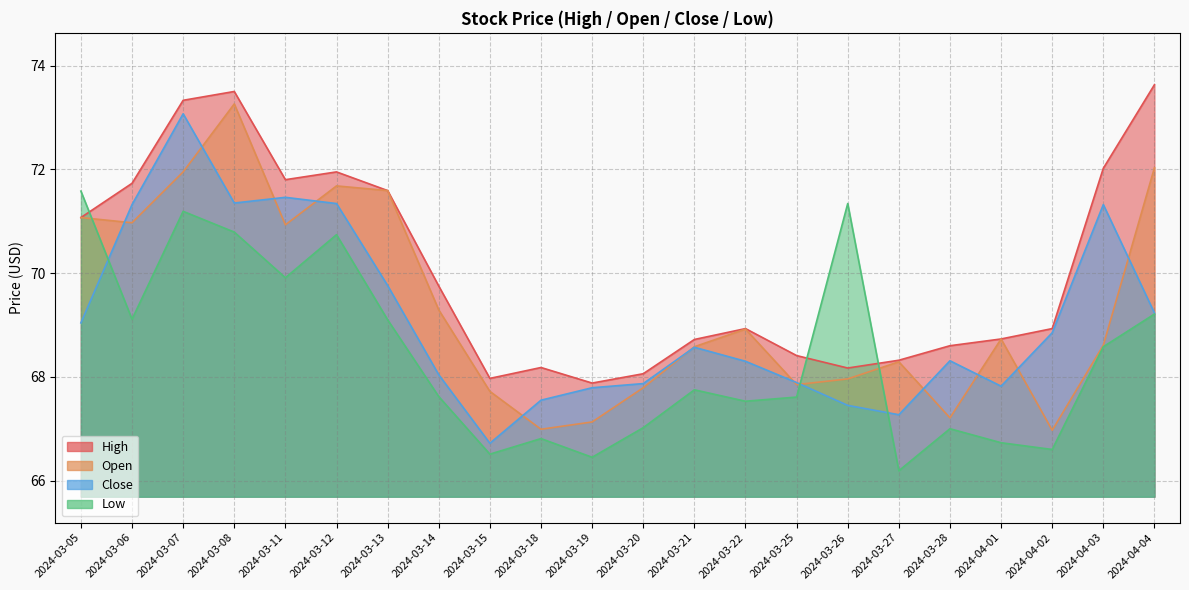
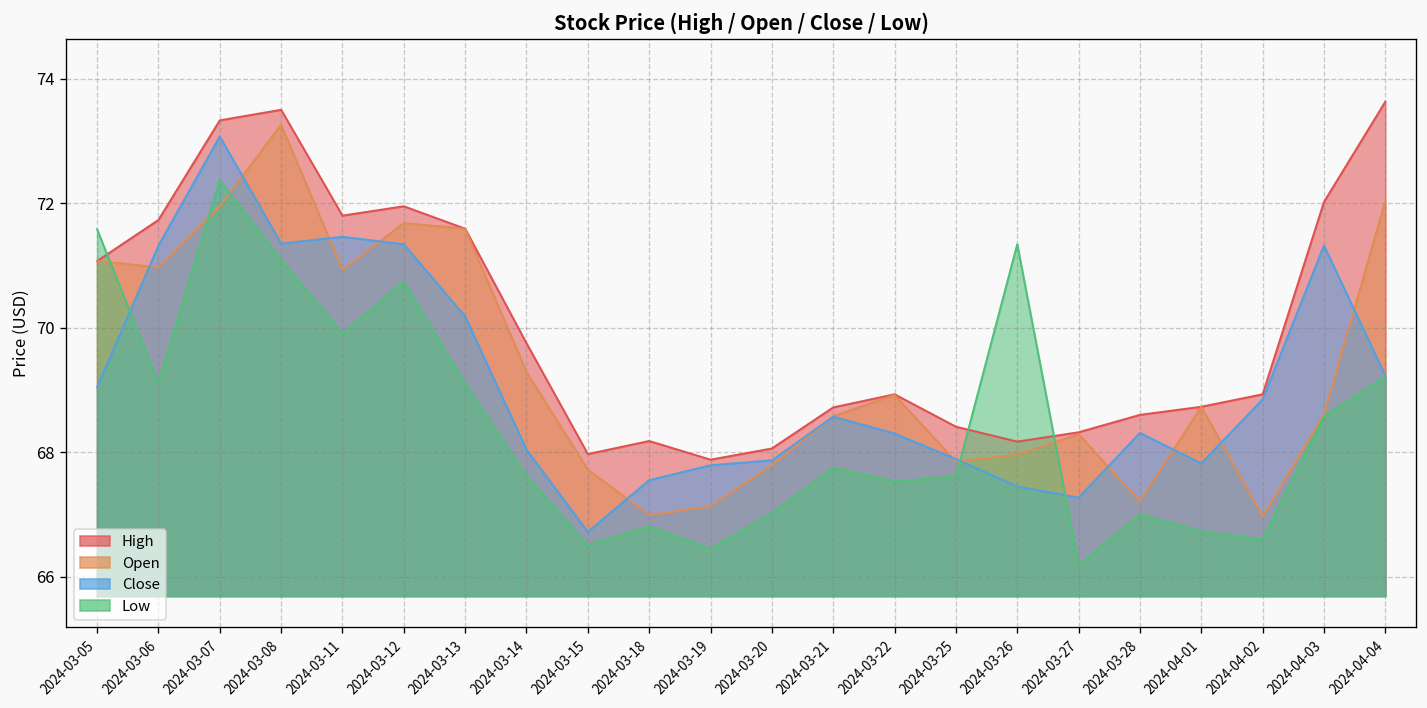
Low, 2024-03-07: 71.2 -> 72.4
Low, 2024-03-08: 70.8 -> 71.1
Close, 2024-03-13: 69.8 -> 70.2
